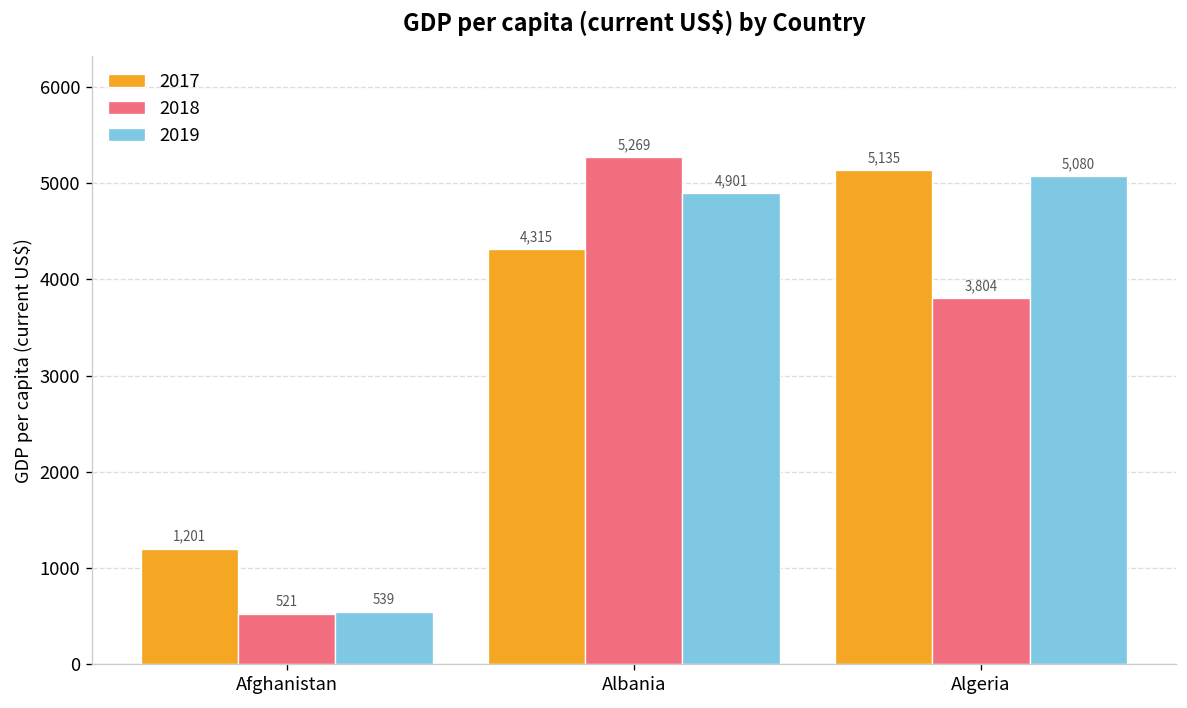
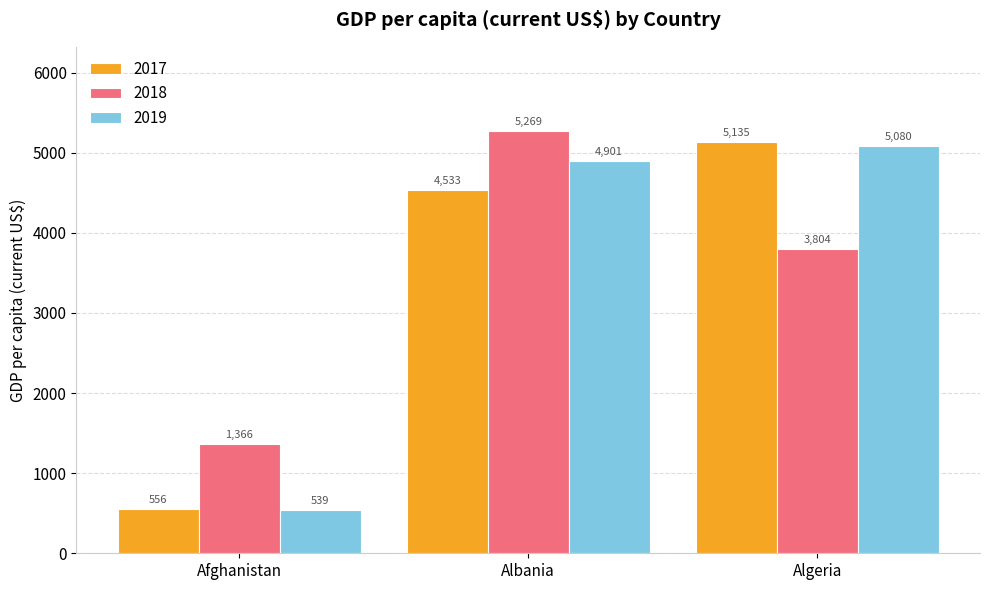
2017, Afghanistan: 1,201 -> 556
2018, Afghanistan: 521 -> 1,366
2017, Albania: 4,315 -> 4,533
